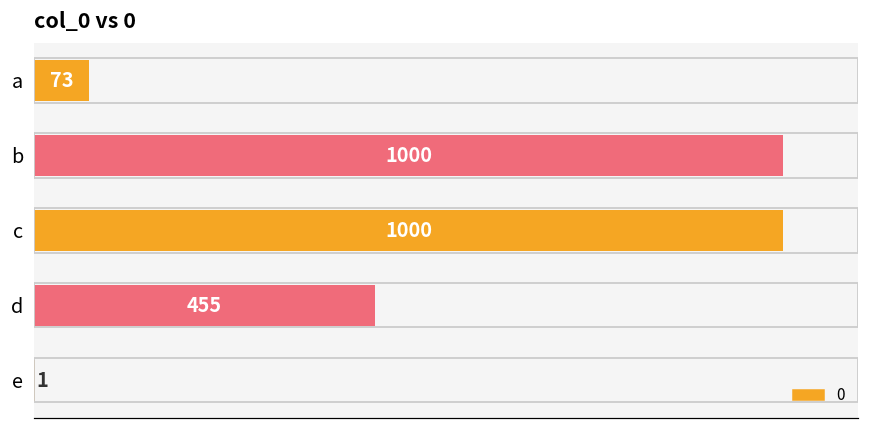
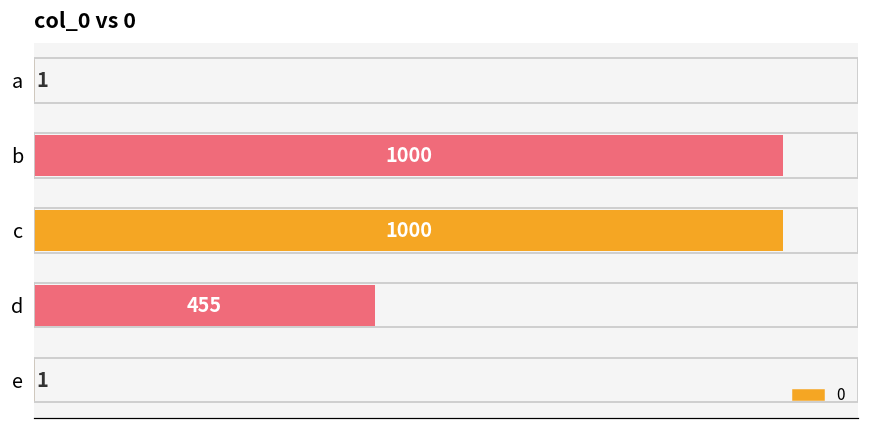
a: 73 -> 1
